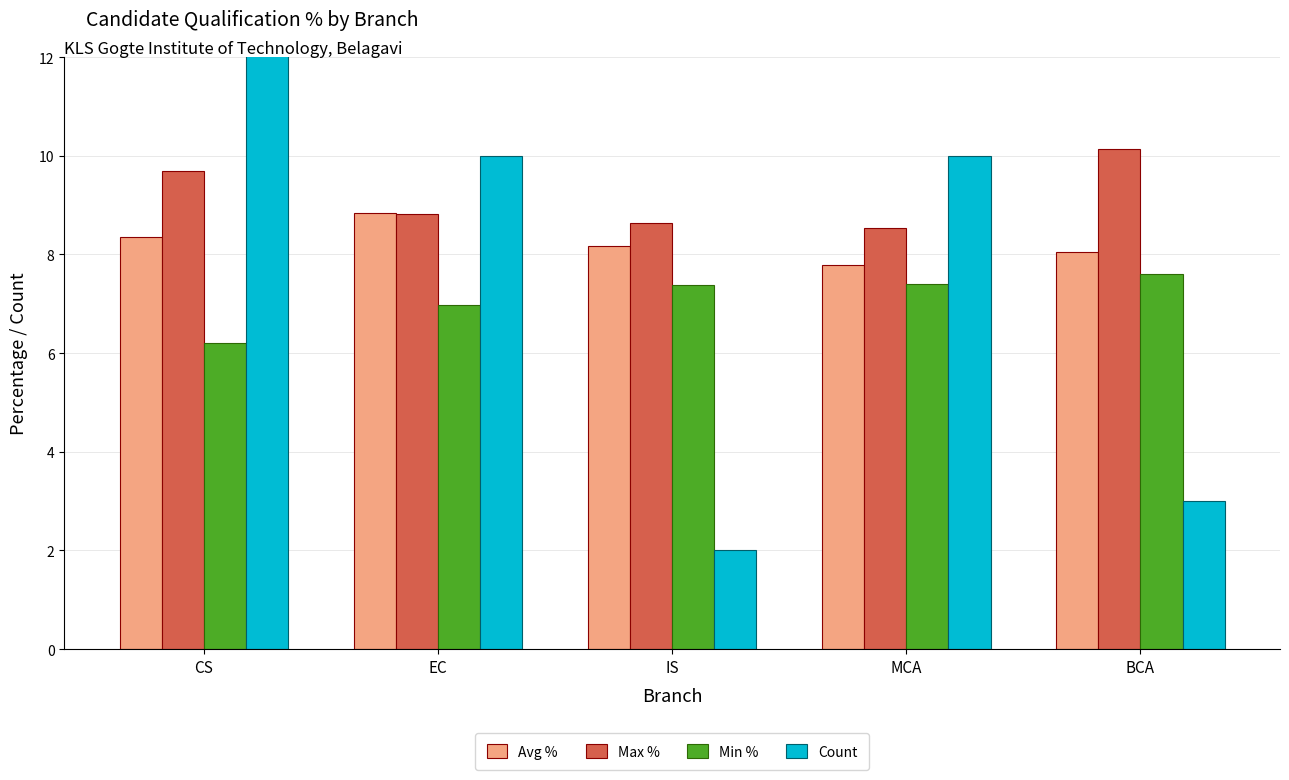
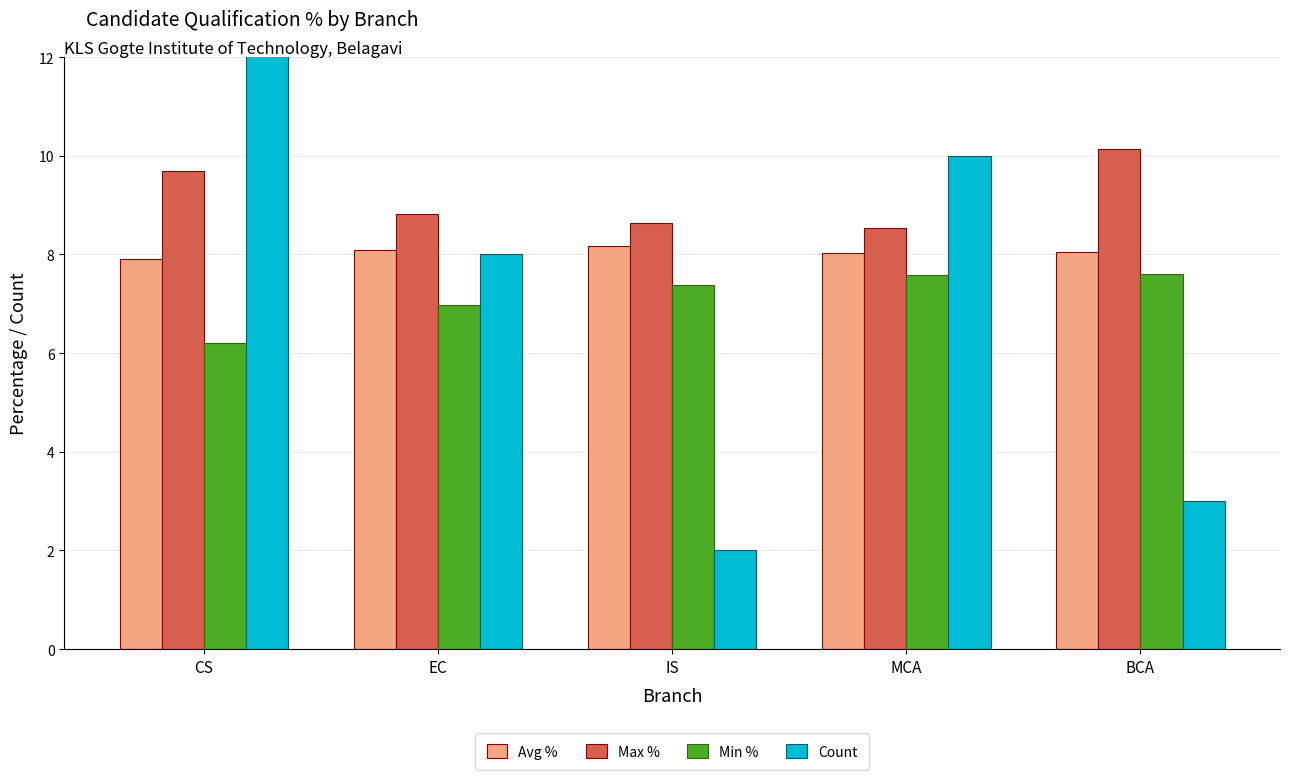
Avg %, CS: 8.4 -> 7.9
Avg %, EC: 8.8 -> 8.1
Count, EC: 10 -> 8
Avg %, MCA: 7.8 -> 8.0
Min %, MCA: 7.4 -> 7.6
